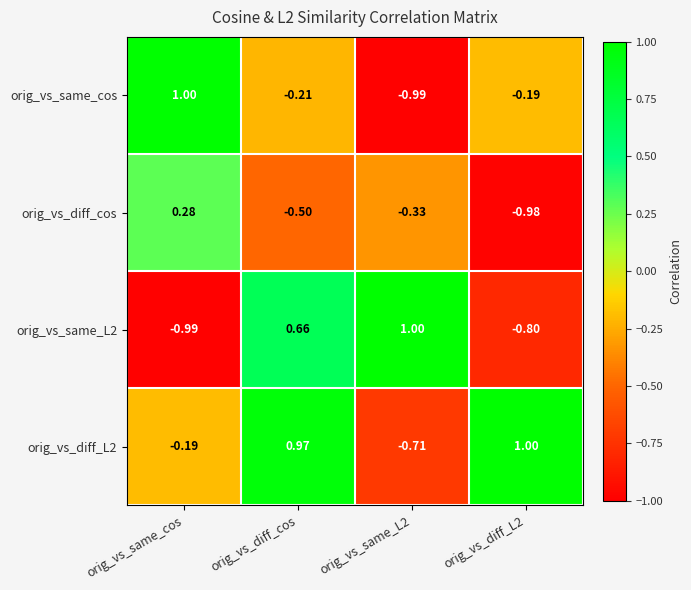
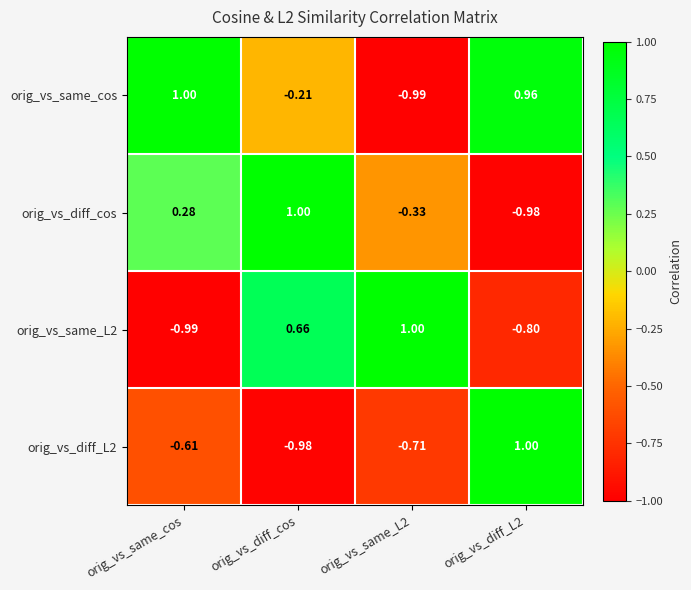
orig_vs_same_cos, orig_vs_diff_L2: -0.19 -> 0.96
orig_vs_diff_cos, orig_vs_diff_cos: -0.50 -> 1.00
orig_vs_diff_L2, orig_vs_same_cos: -0.19 -> -0.61
orig_vs_diff_L2, orig_vs_diff_cos: 0.97 -> -0.98
